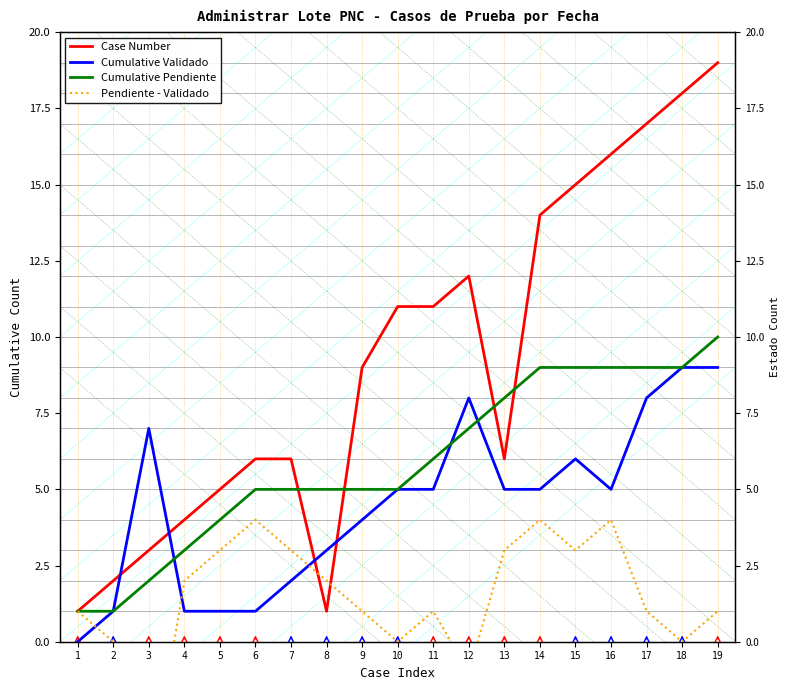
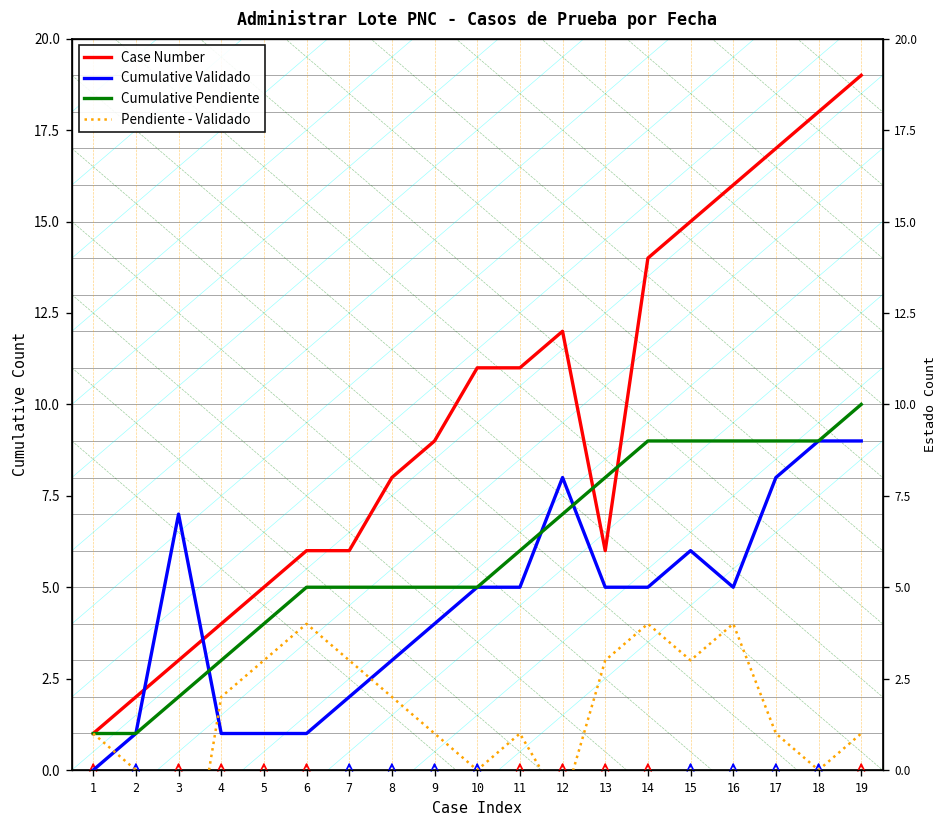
Case Number, 8: 1 -> 8
